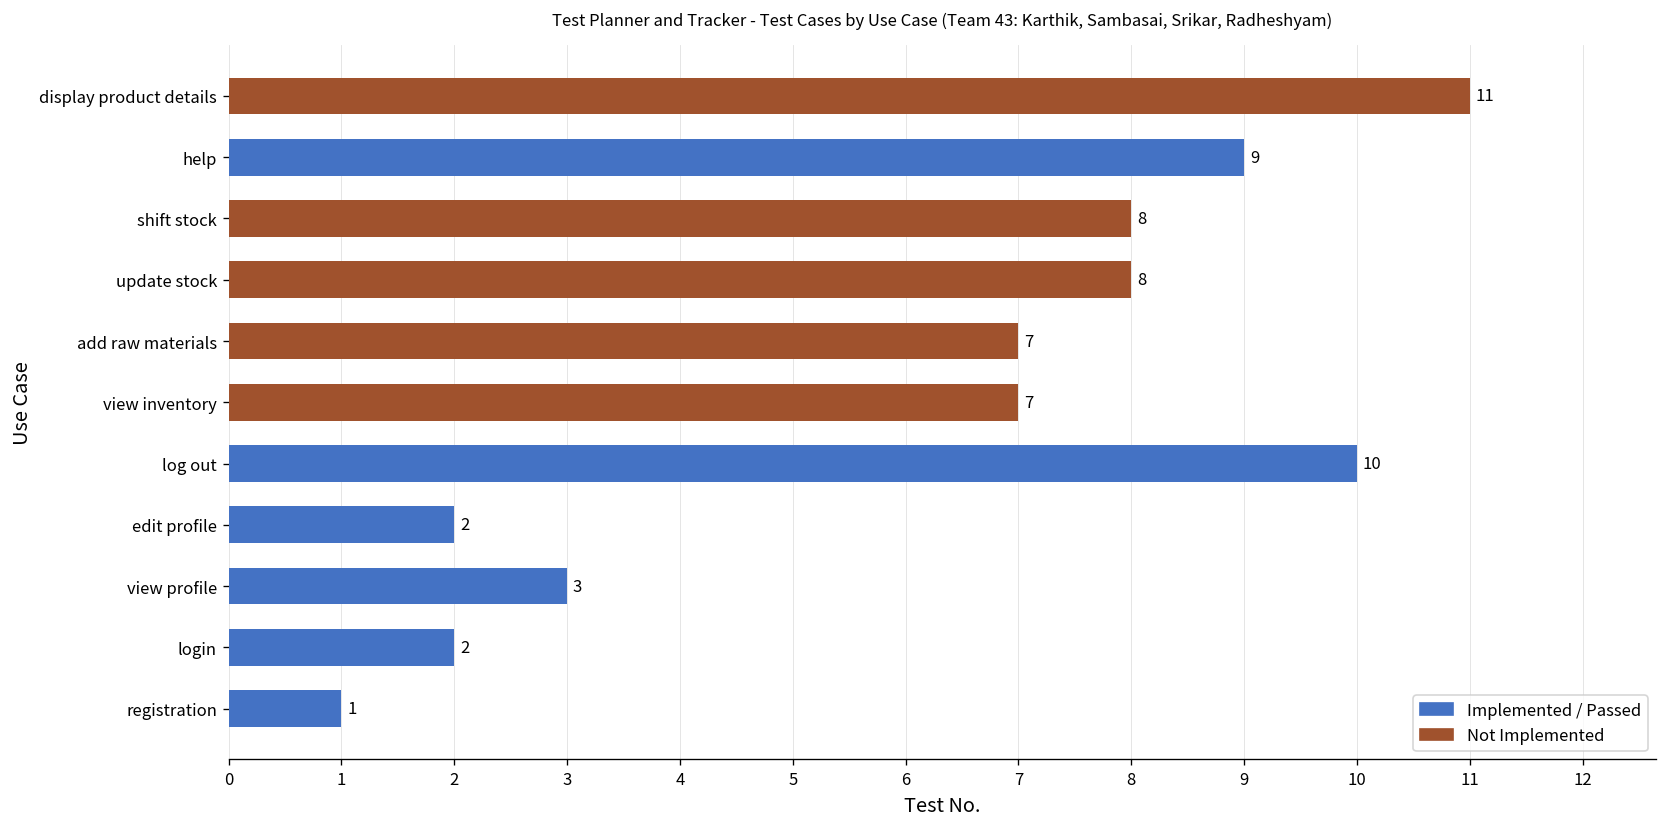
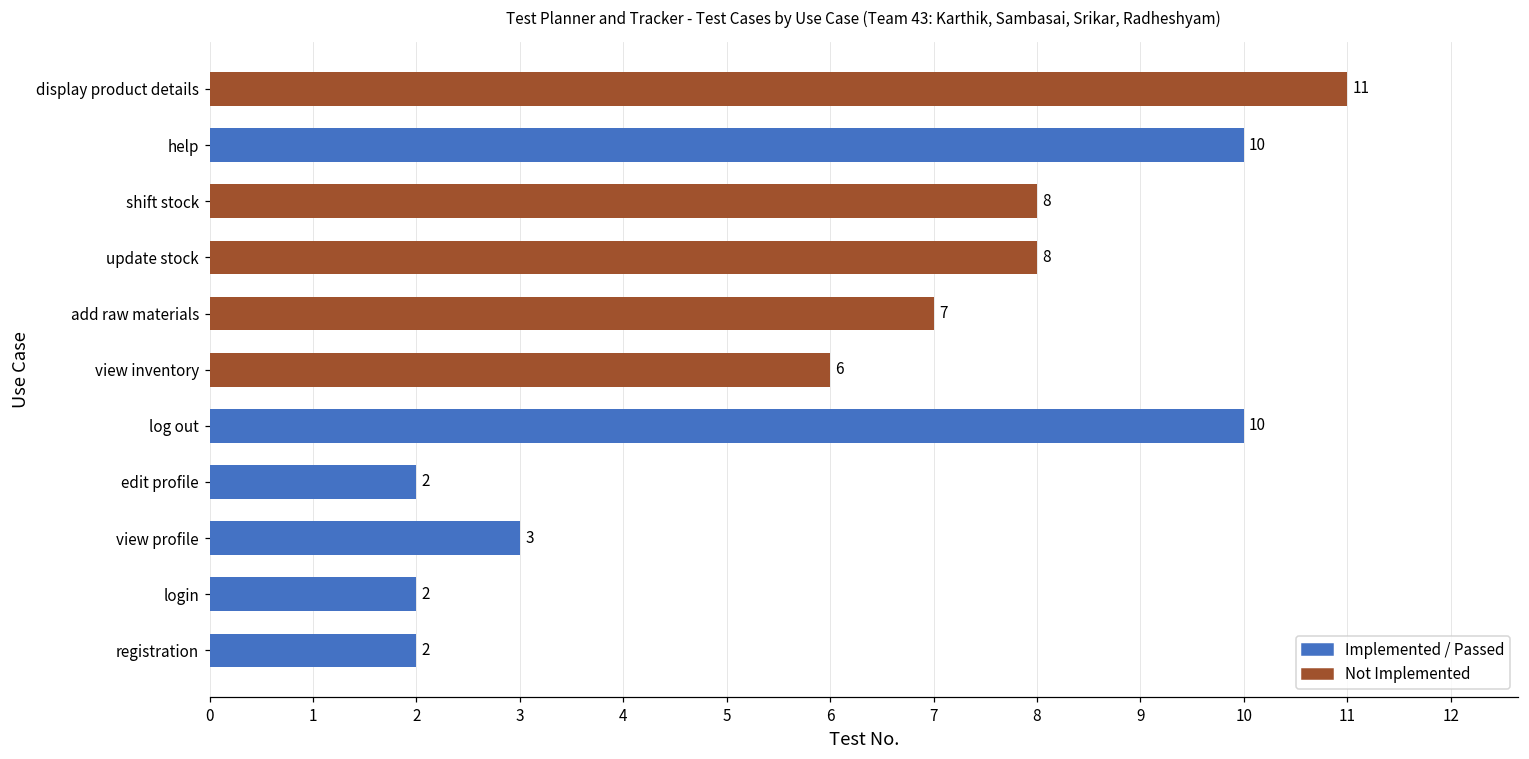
help: 9 -> 10
view inventory: 7 -> 6
registration: 1 -> 2
